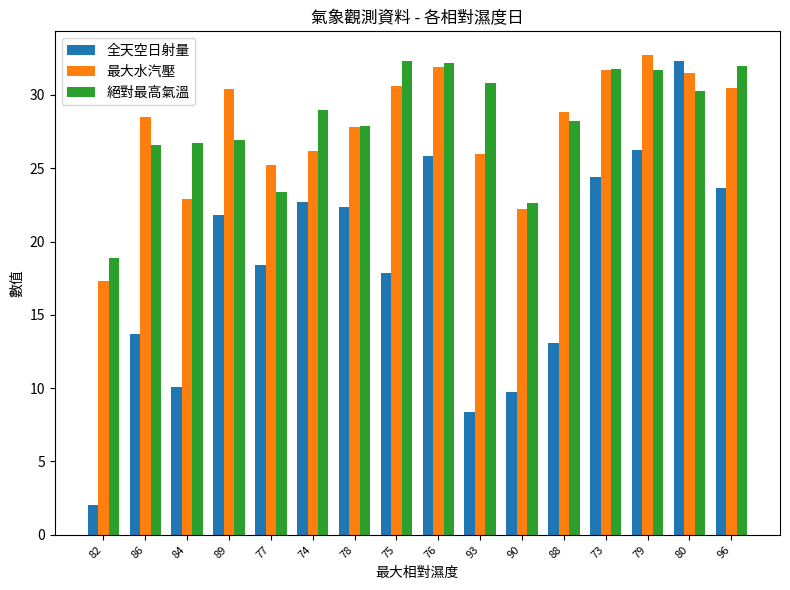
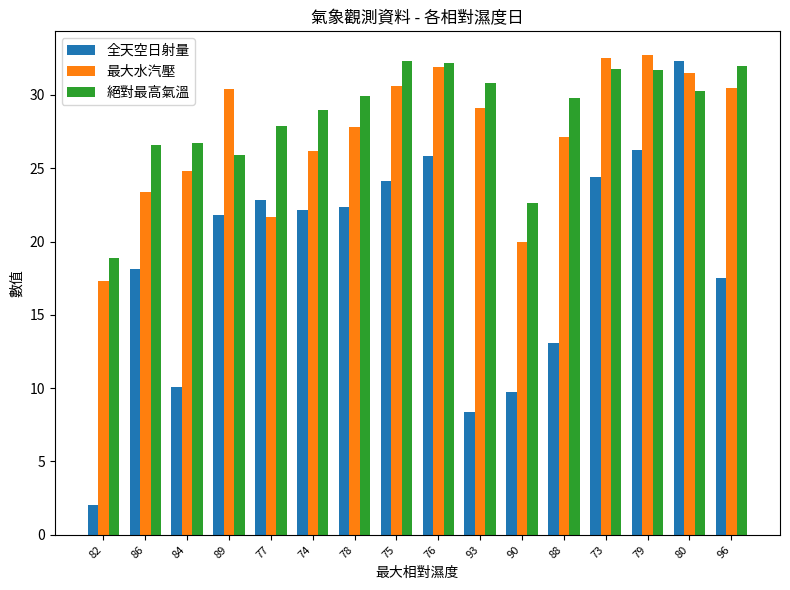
全天空日射量, 86: 13.7 -> 18.1
最大水汽壓, 86: 28.5 -> 23.4
最大水汽壓, 84: 22.9 -> 24.8
絕對最高氣溫, 89: 26.9 -> 25.9
全天空日射量, 77: 18.4 -> 22.9
最大水汽壓, 77: 25.2 -> 21.7
絕對最高氣溫, 77: 23.4 -> 27.9
全天空日射量, 74: 22.7 -> 22.1
絕對最高氣溫, 78: 27.9 -> 29.9
全天空日射量, 75: 17.8 -> 24.1
最大水汽壓, 93: 26.0 -> 29.1
最大水汽壓, 90: 22.2 -> 20.0
最大水汽壓, 88: 28.8 -> 27.1
絕對最高氣溫, 88: 28.2 -> 29.8
最大水汽壓, 73: 31.7 -> 32.5
全天空日射量, 96: 23.7 -> 17.5
